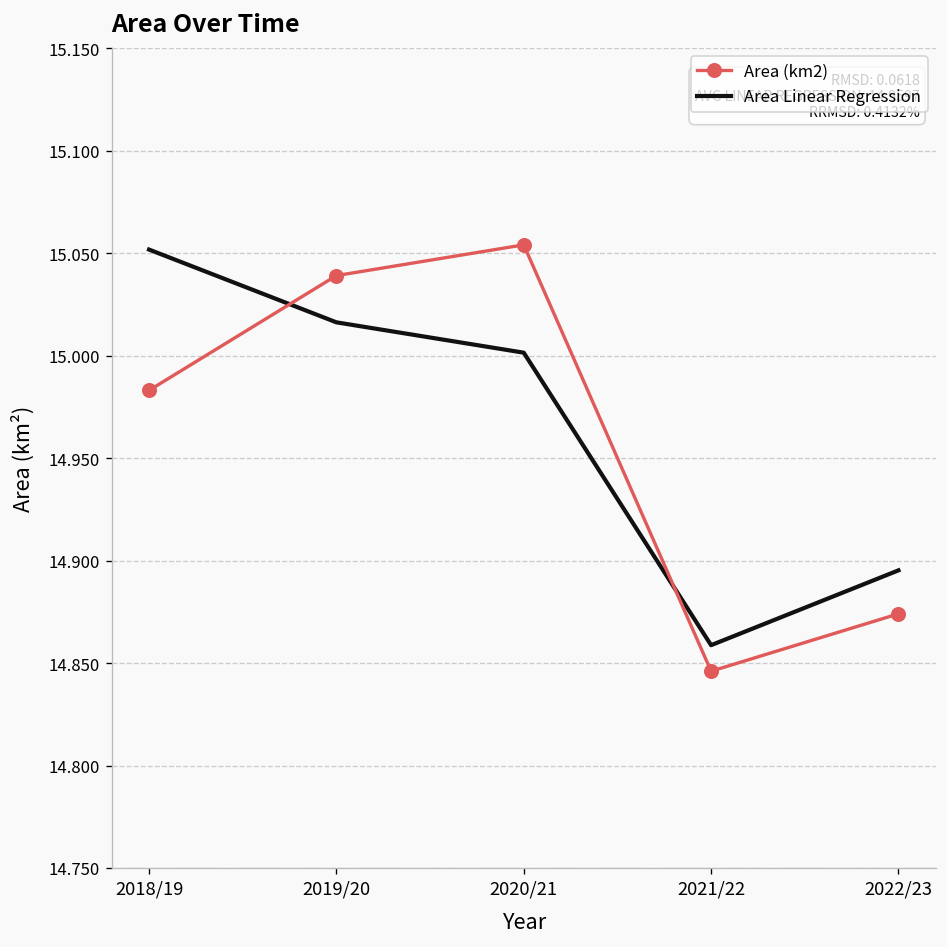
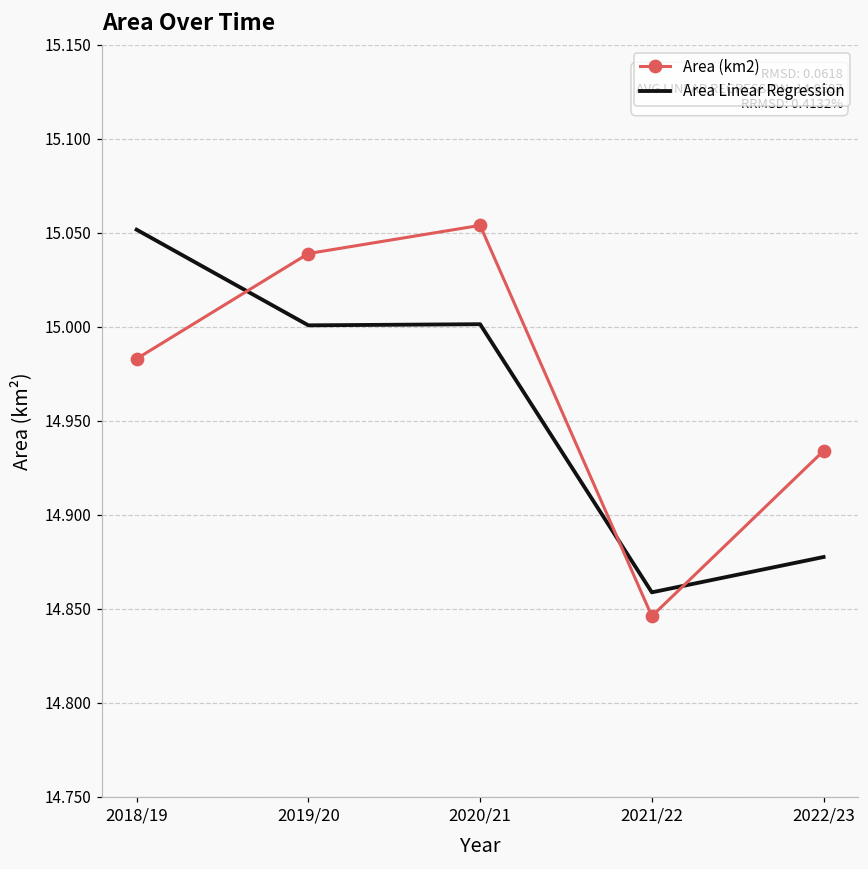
Area Linear Regression, 2019/20: 15.016 -> 15.001
Area (km2), 2022/23: 14.874 -> 14.934
Area Linear Regression, 2022/23: 14.895 -> 14.878
